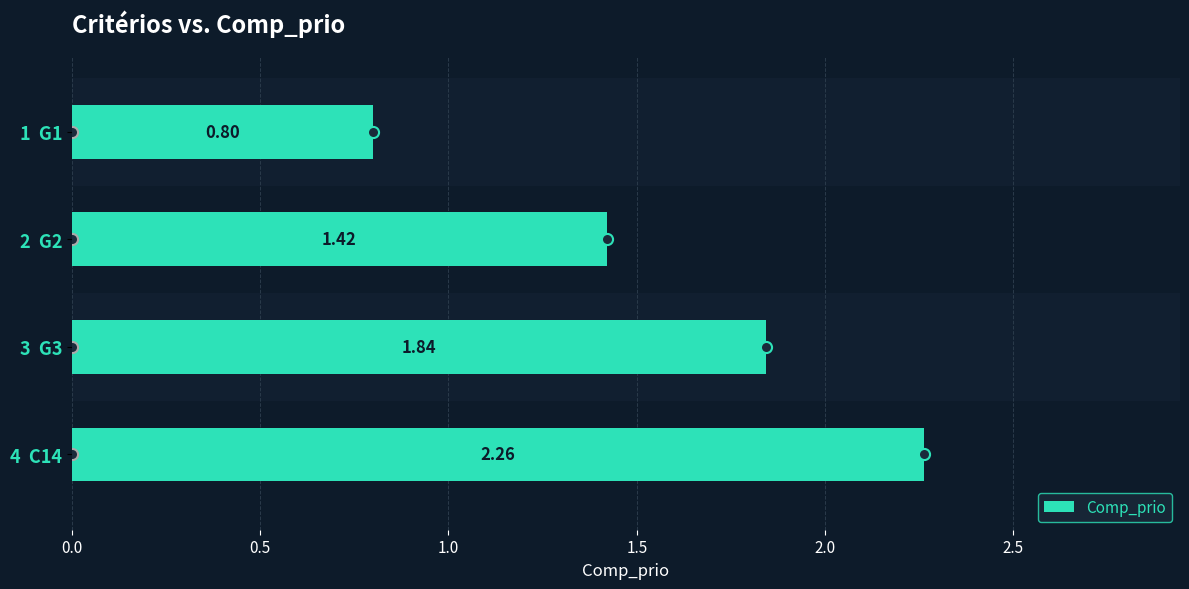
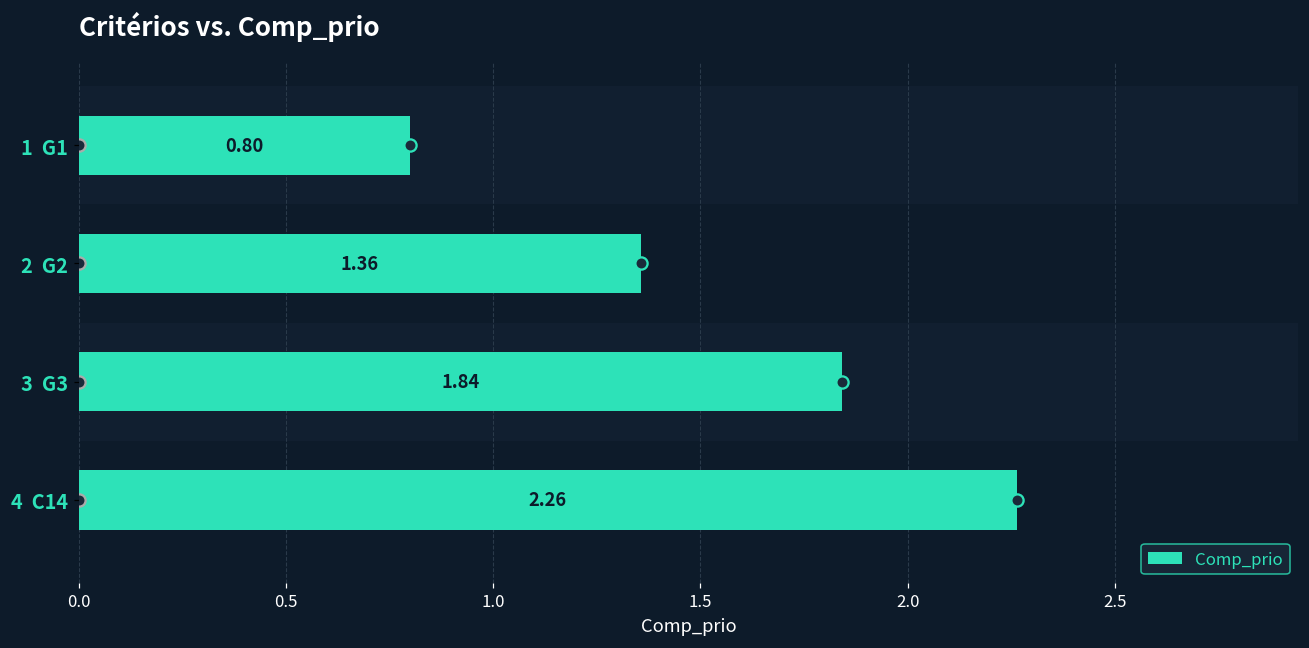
Comp_prio, 2 G2: 1.42 -> 1.36
